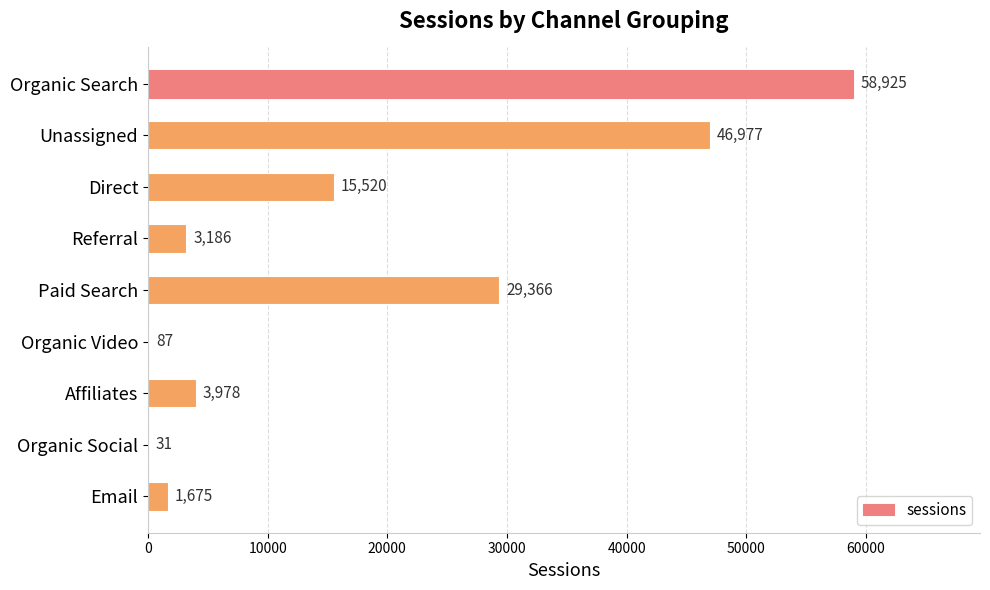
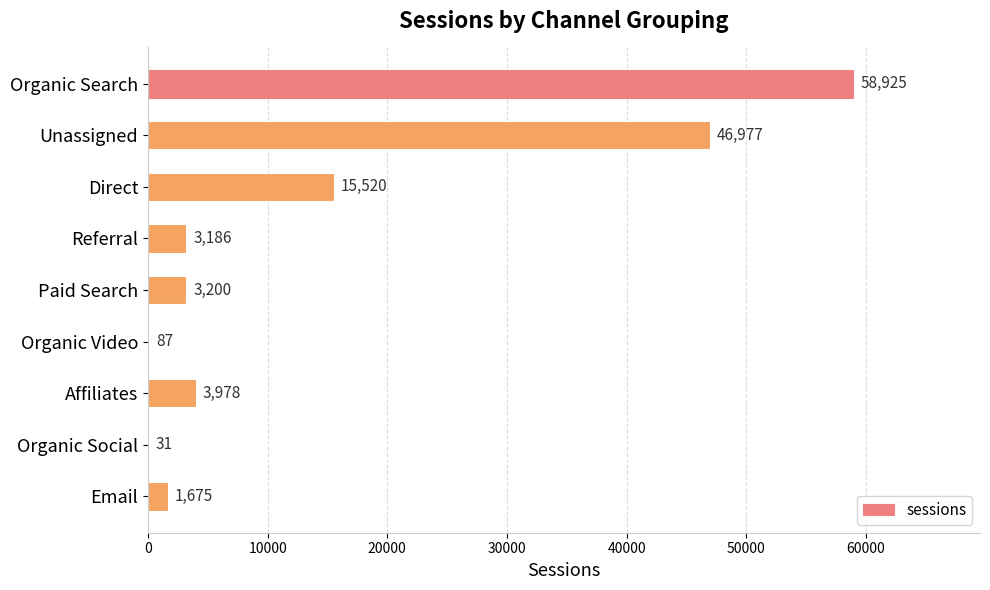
Paid Search: 29,366 -> 3,200
